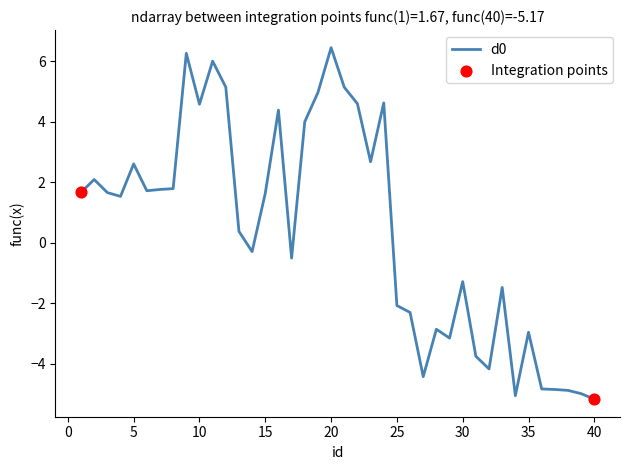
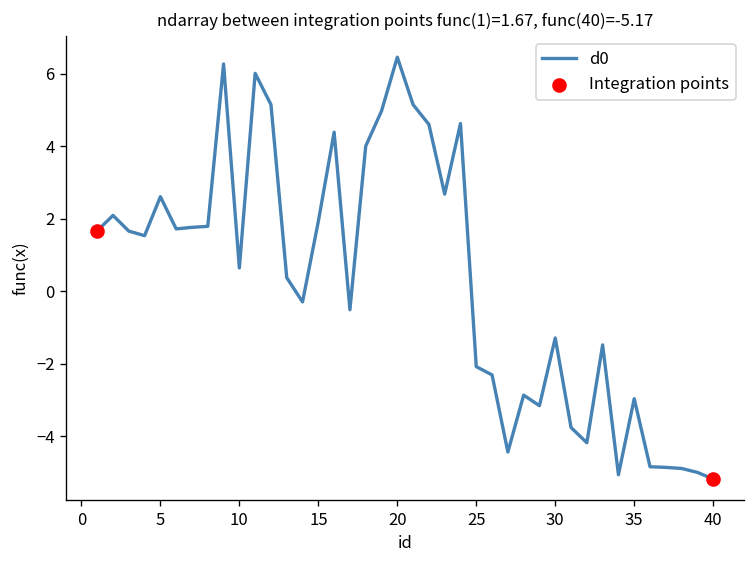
d0, 10: 4.6 -> 0.6
d0, 15: 1.6 -> 1.9
